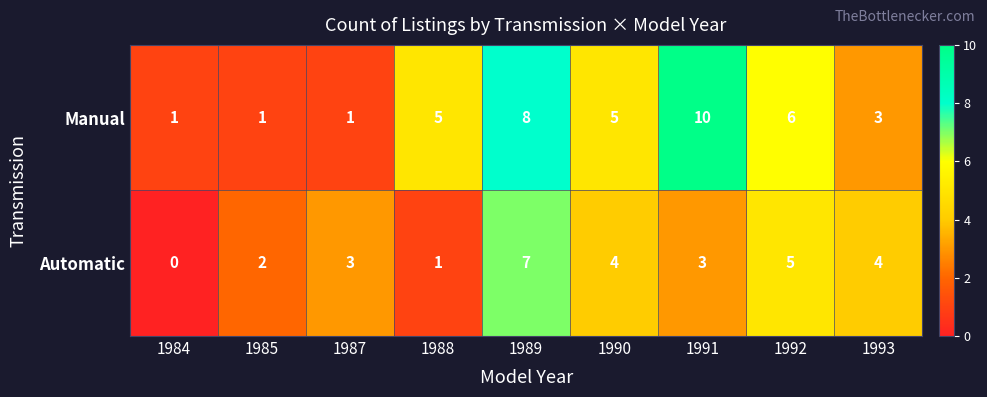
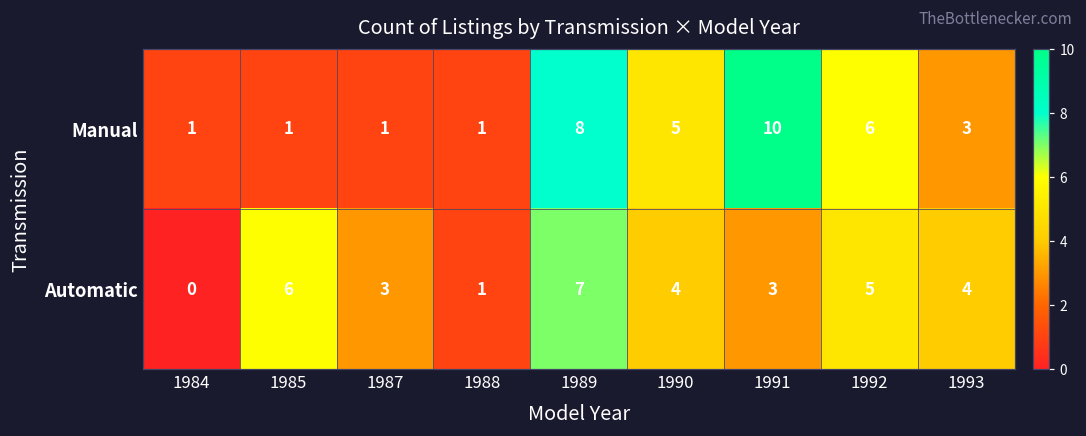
Manual, 1988: 5 -> 1
Automatic, 1985: 2 -> 6
